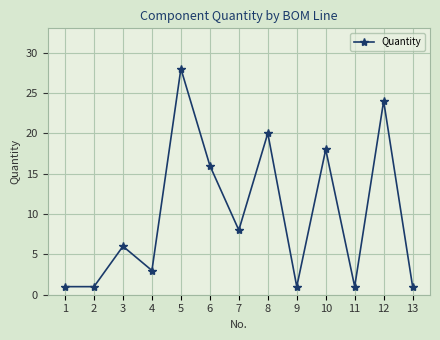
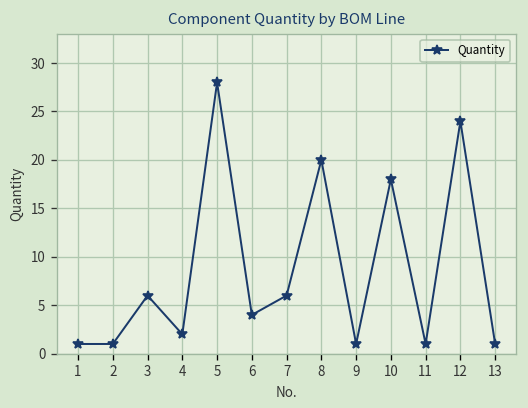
4: 3 -> 2
6: 16 -> 4
7: 8 -> 6
